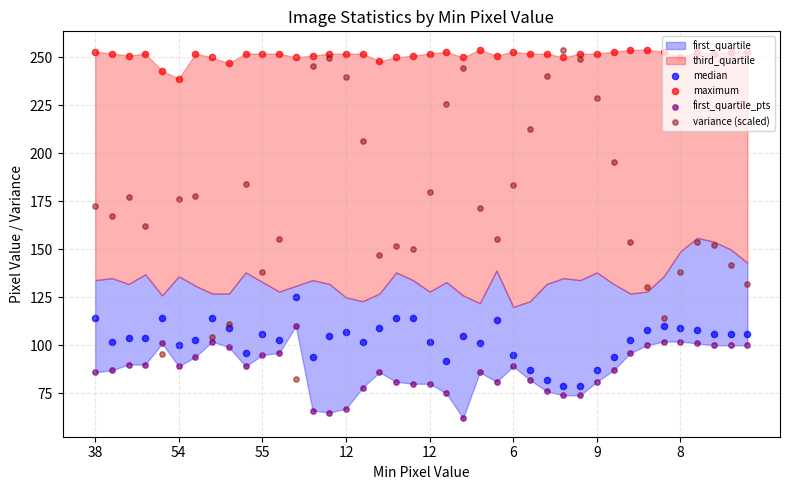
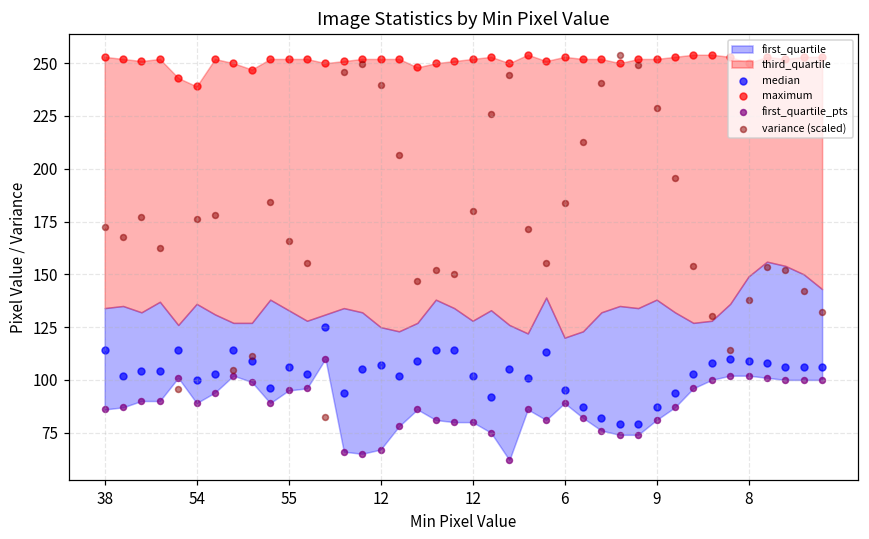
variance (scaled), 55: 138 -> 166
